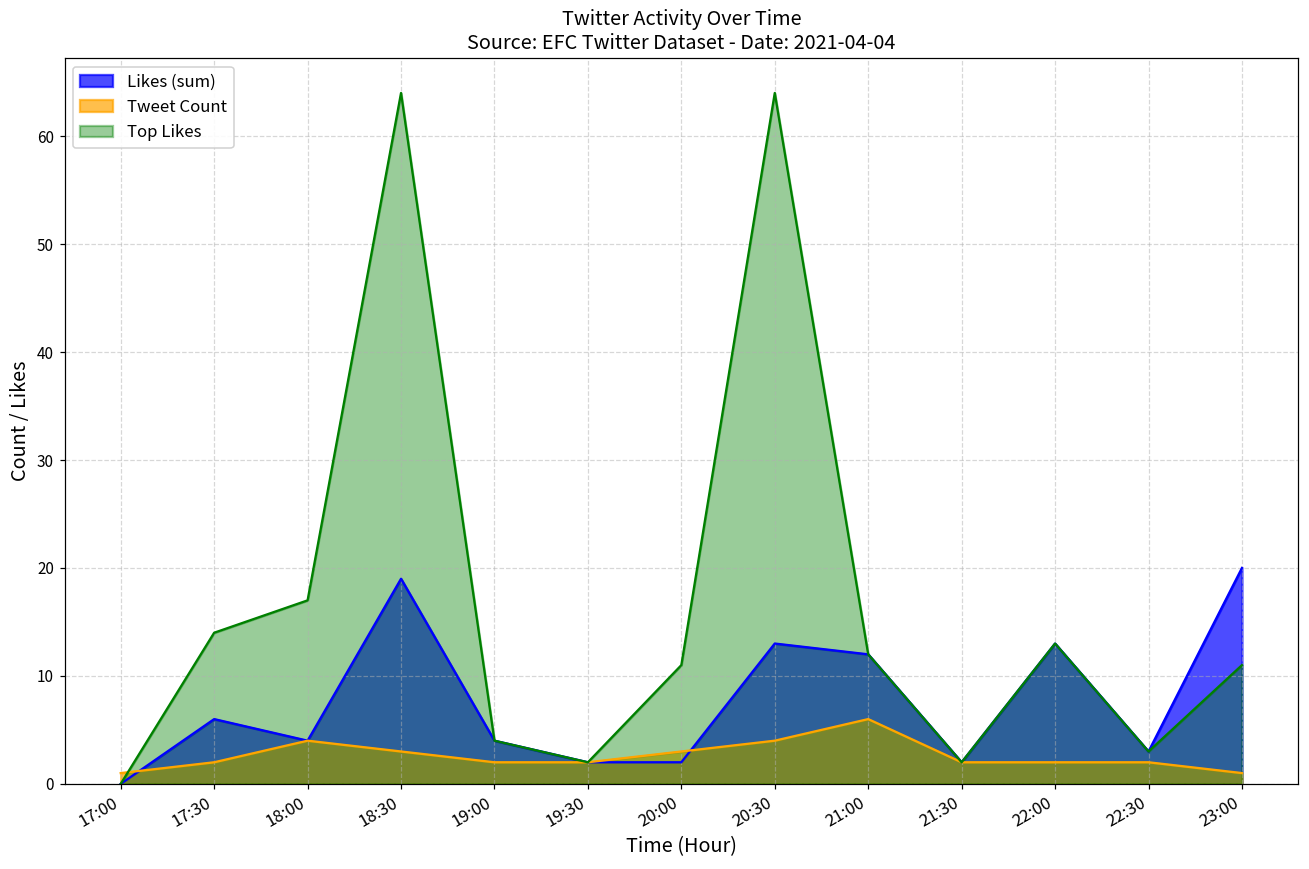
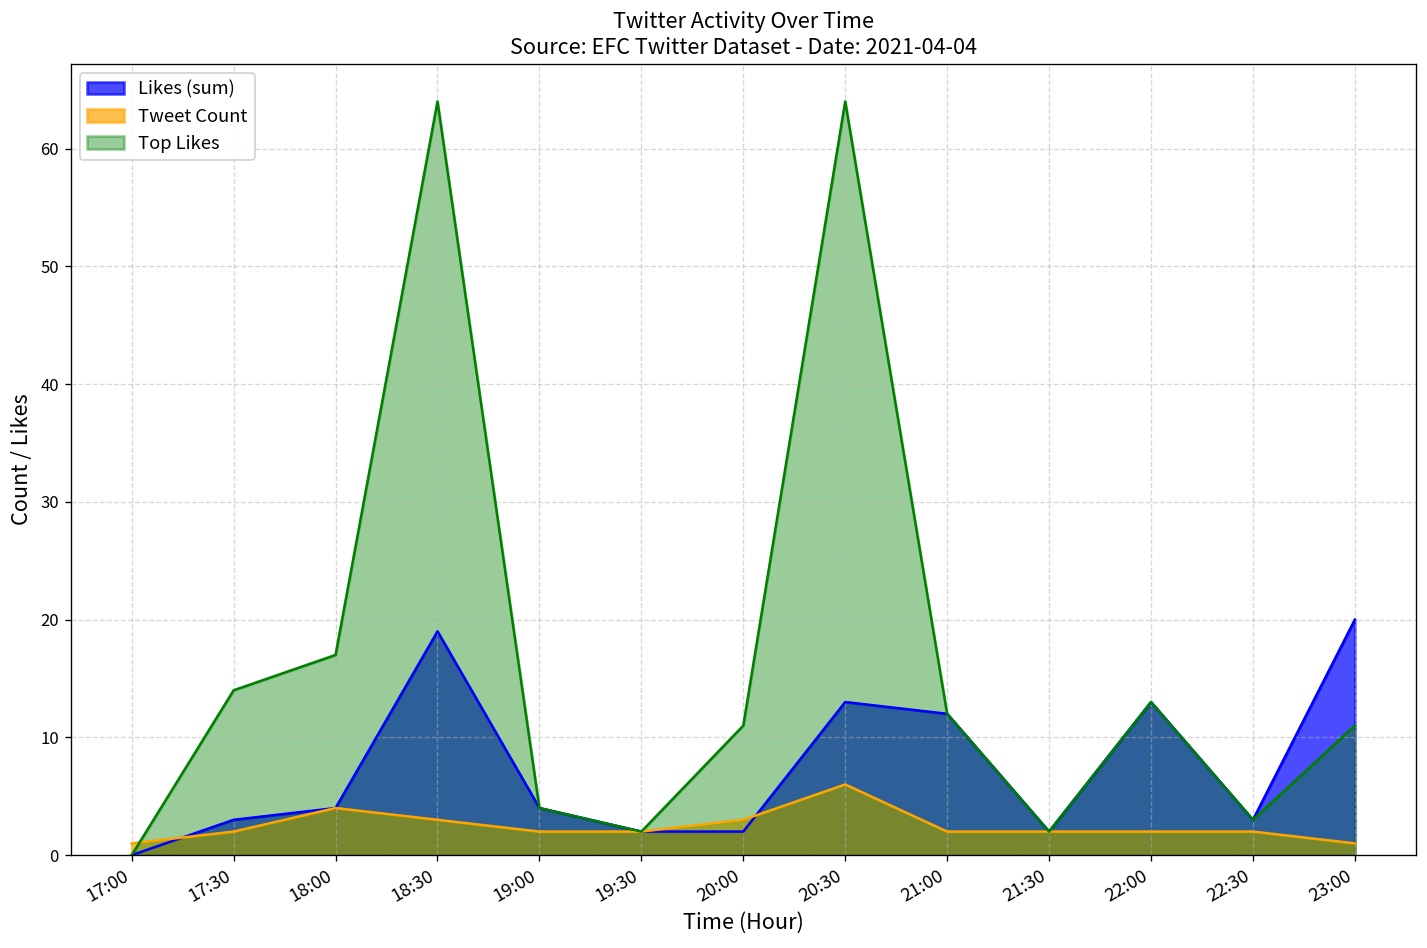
Likes (sum), 17:30: 6 -> 3
Tweet Count, 20:30: 4 -> 6
Tweet Count, 21:00: 6 -> 2
